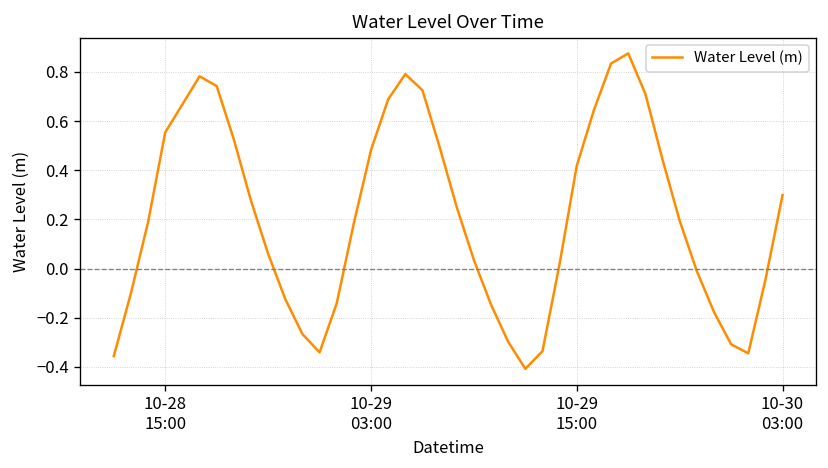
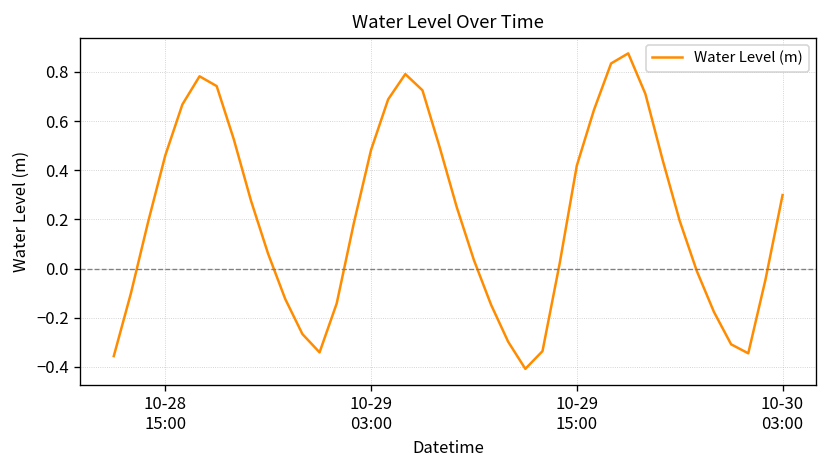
10-28 15:00: 0.55 -> 0.46
